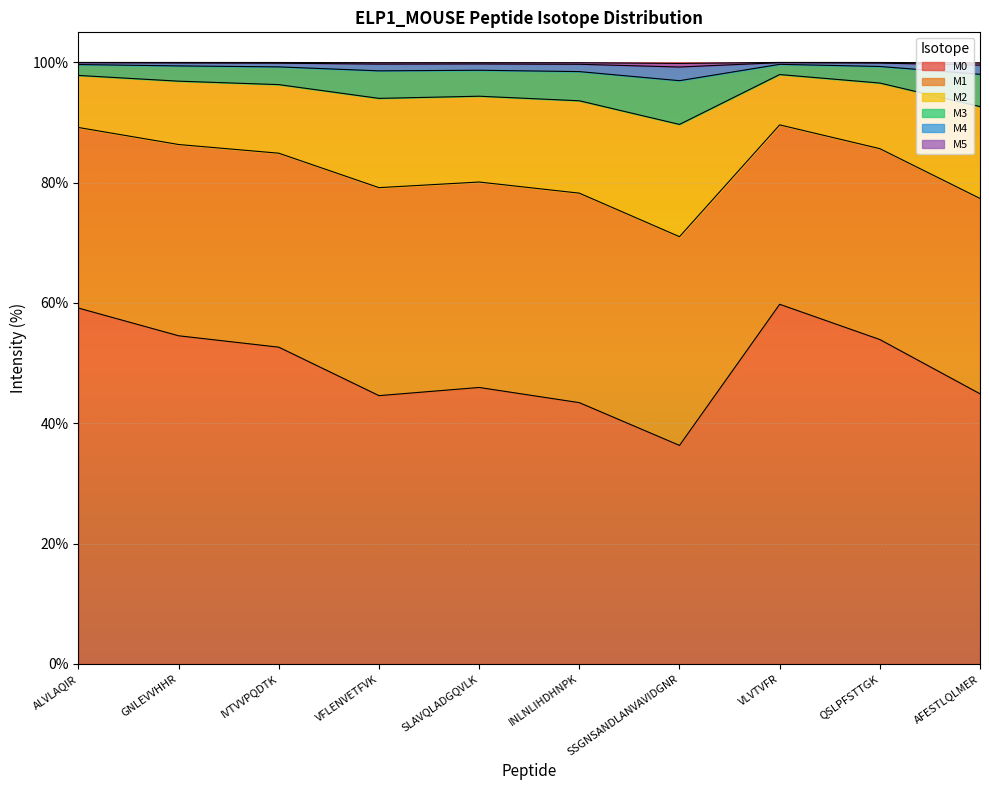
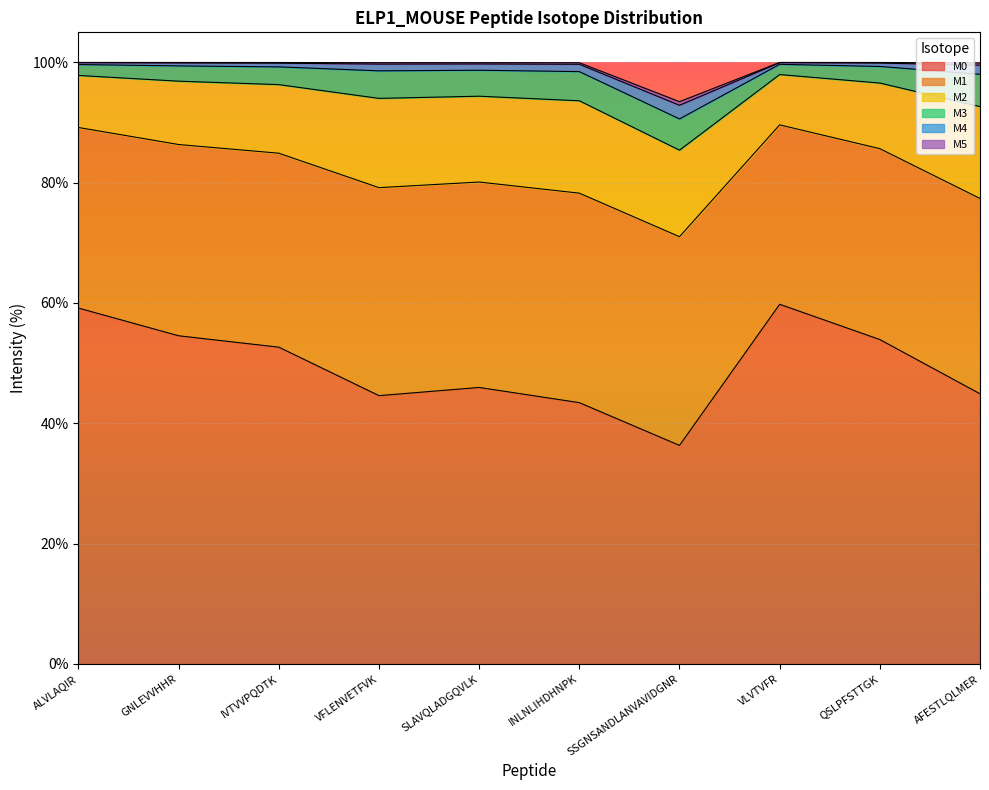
M2, SSGNSANDLANVAVIDGNR: 19% -> 14%
M3, SSGNSANDLANVAVIDGNR: 7% -> 5%
